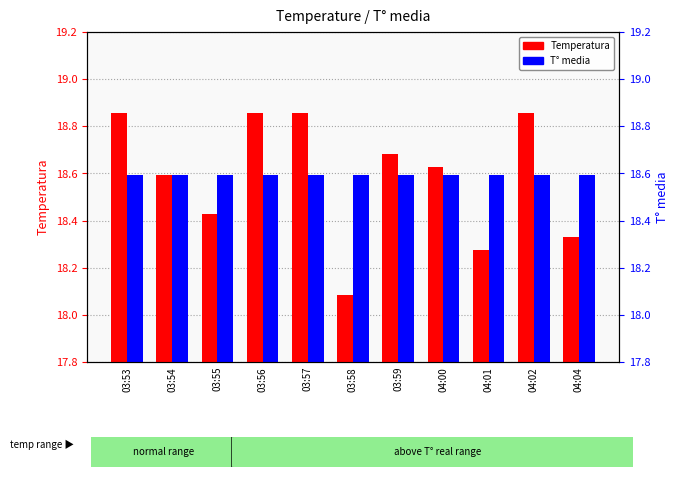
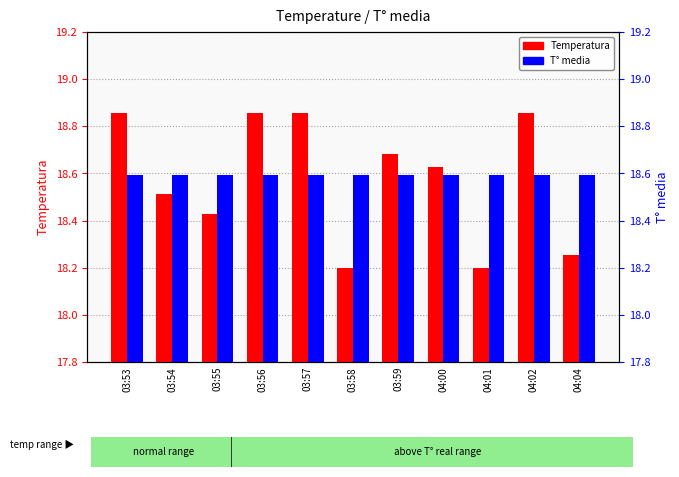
Temperatura, 03:54: 18.59 -> 18.51
Temperatura, 03:58: 18.09 -> 18.20
Temperatura, 04:01: 18.27 -> 18.20
Temperatura, 04:04: 18.33 -> 18.25
